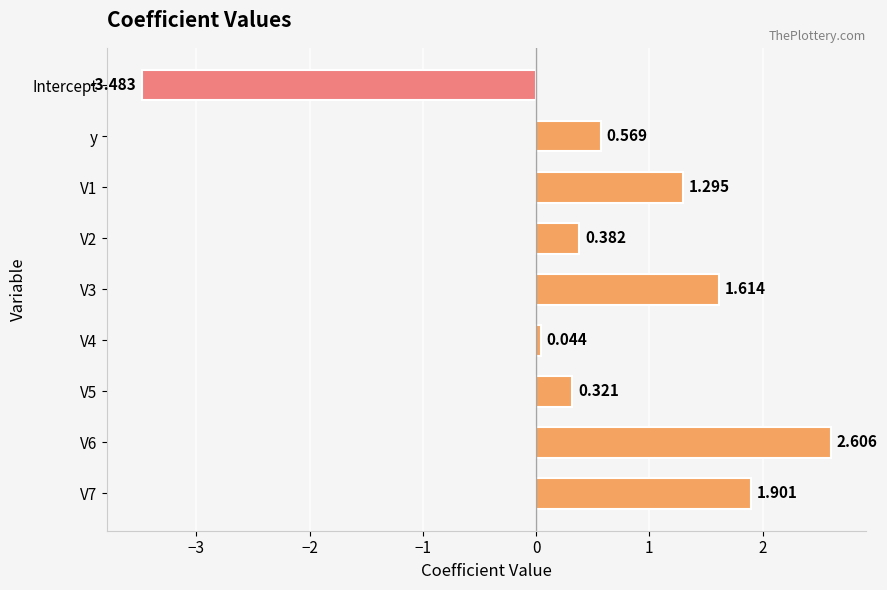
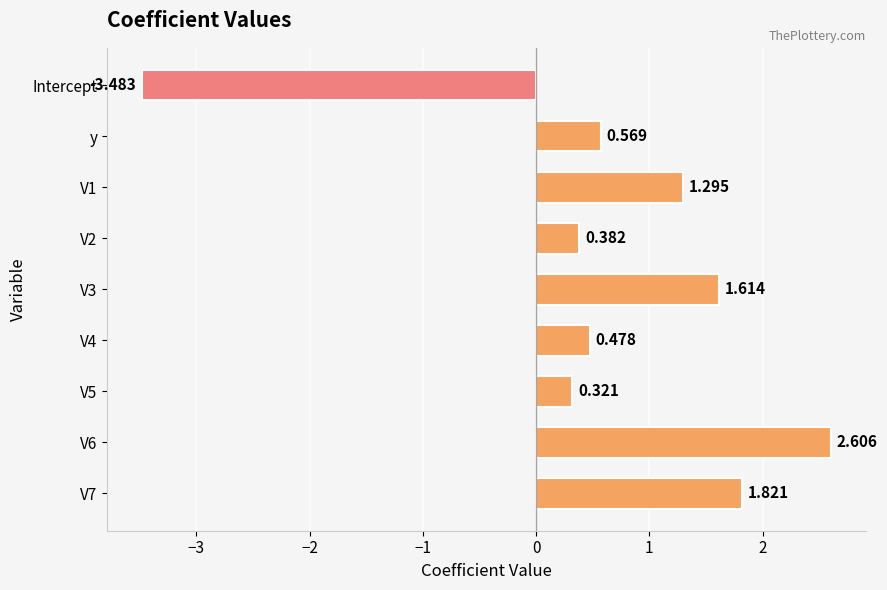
V4: 0.044 -> 0.478
V7: 1.901 -> 1.821
